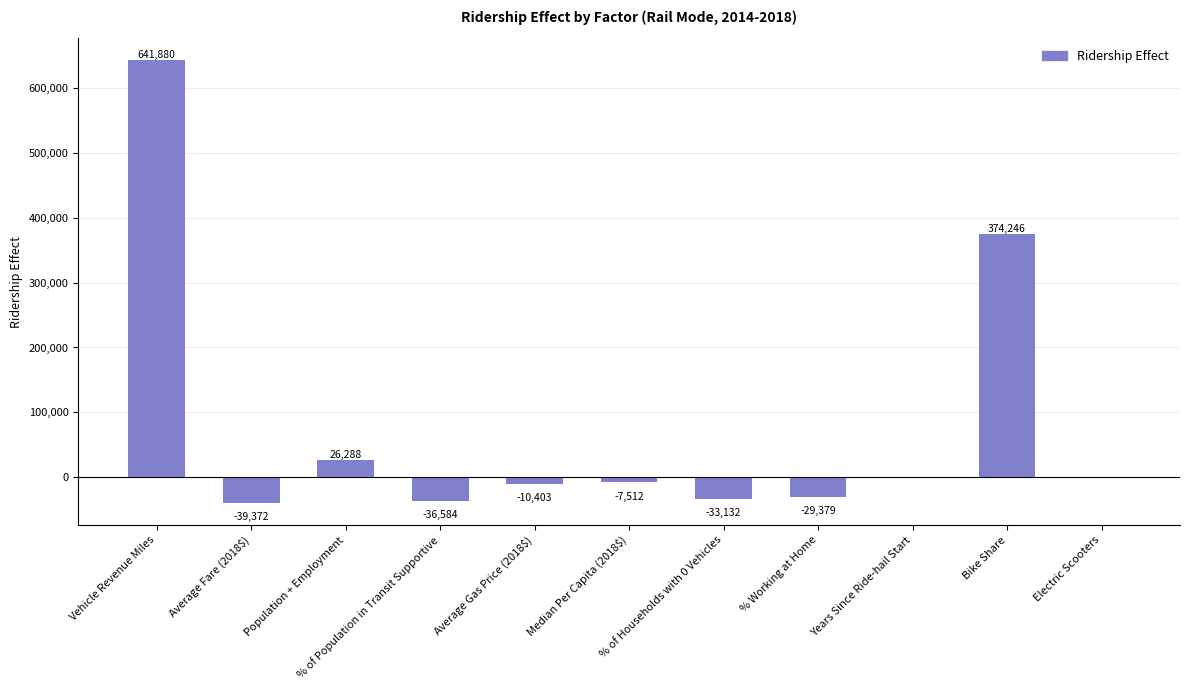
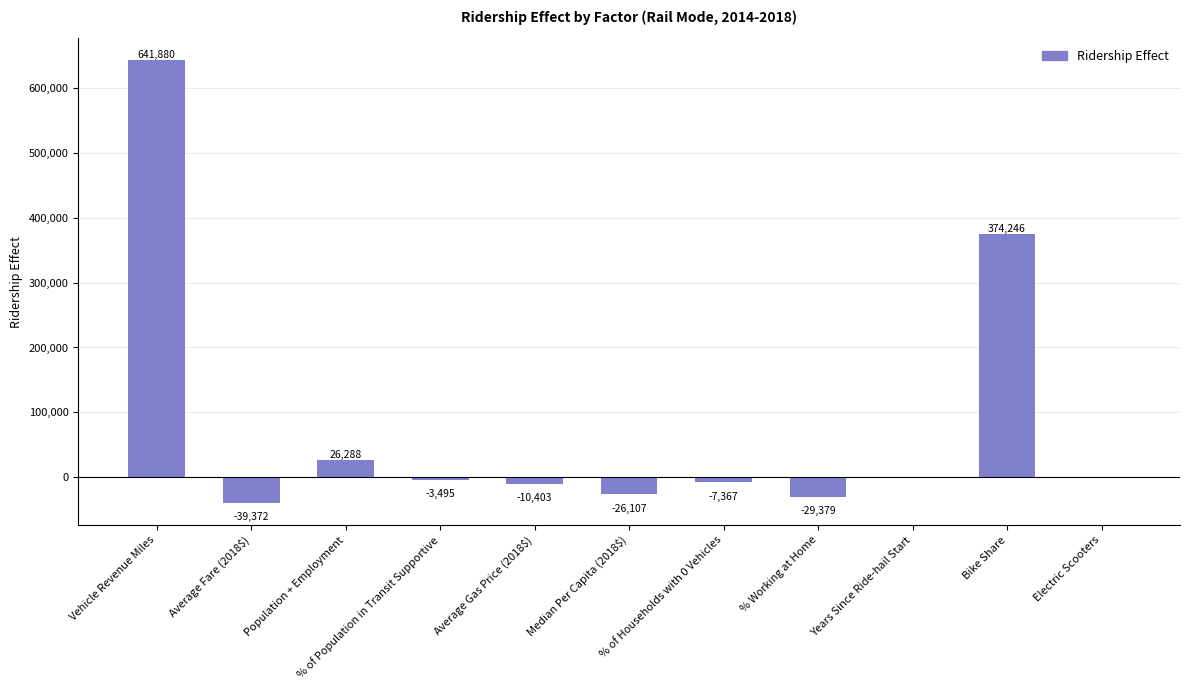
% of Population in Transit Supportive: -36,584 -> -3,495
Median Per Capita (2018$): -7,512 -> -26,107
% of Households with 0 Vehicles: -33,132 -> -7,367
